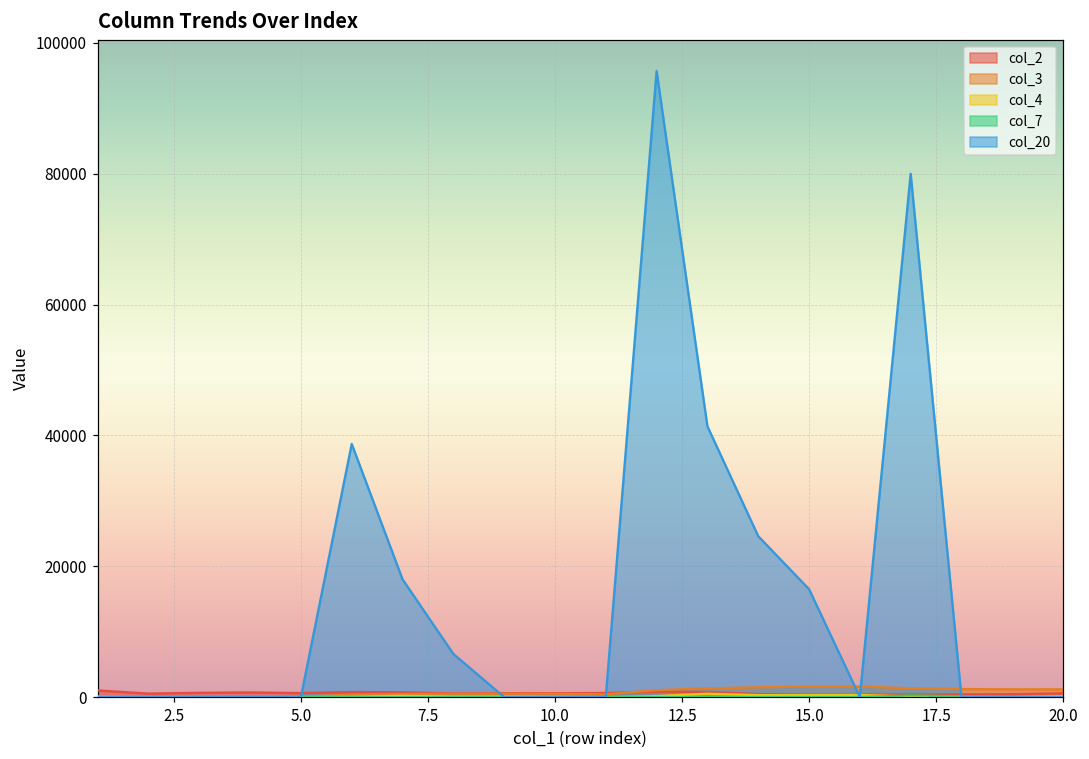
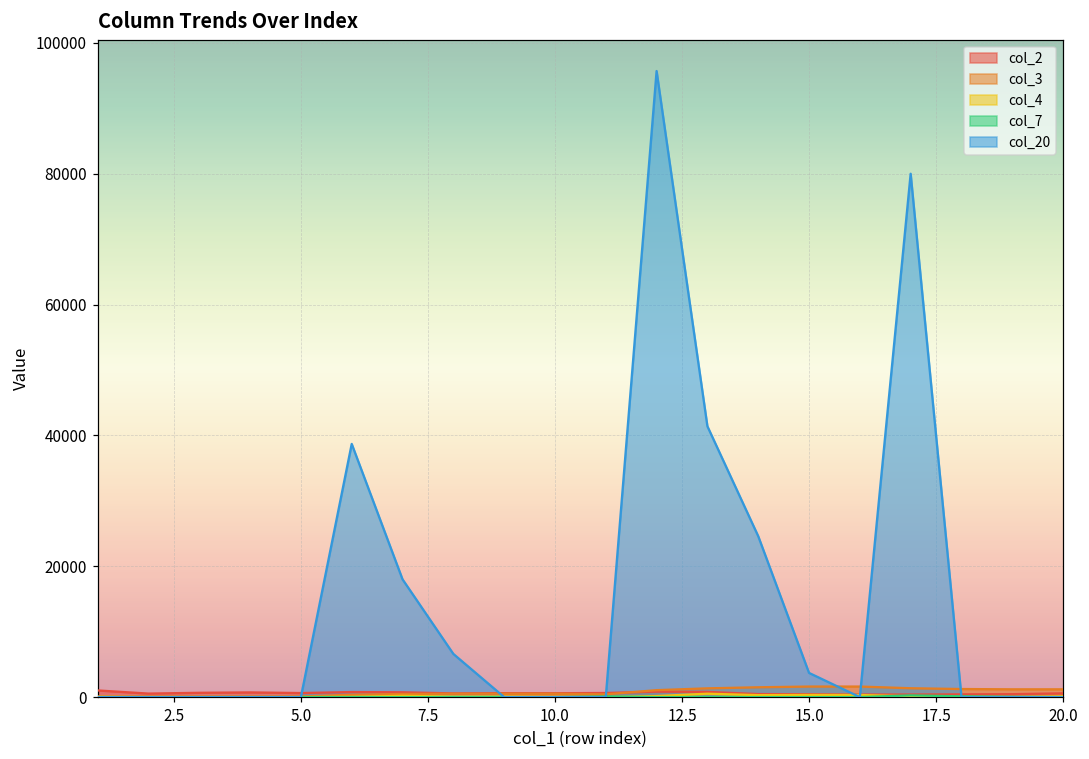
col_20, 15.0: 17000 -> 4000
